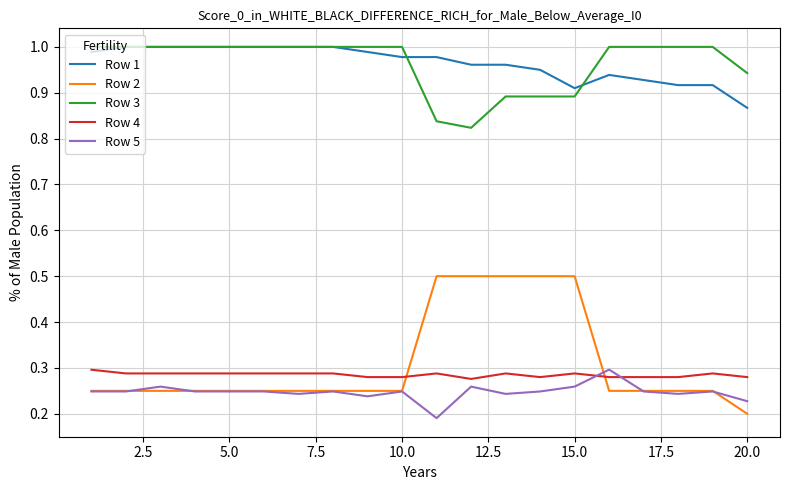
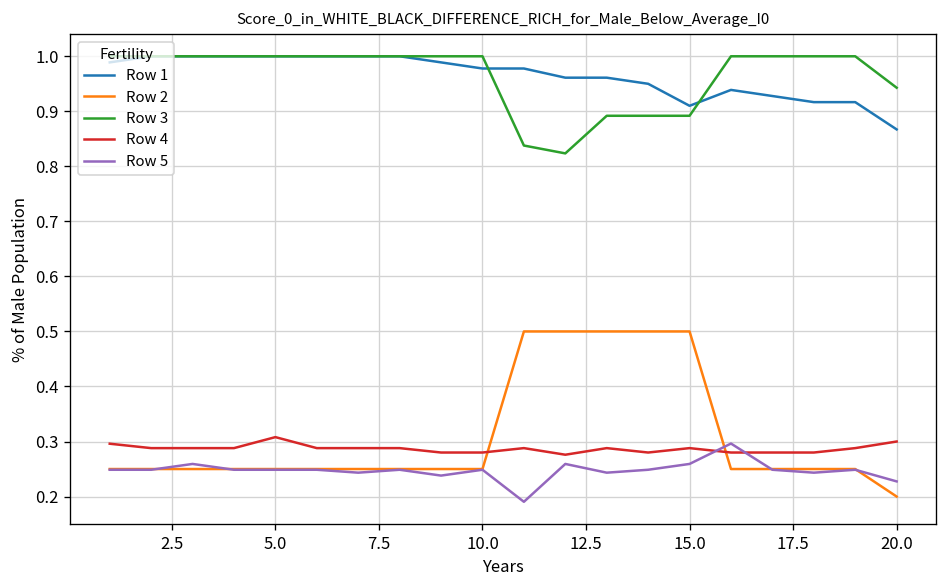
Row 4, 5.0: 0.29 -> 0.31
Row 4, 20.0: 0.28 -> 0.30
